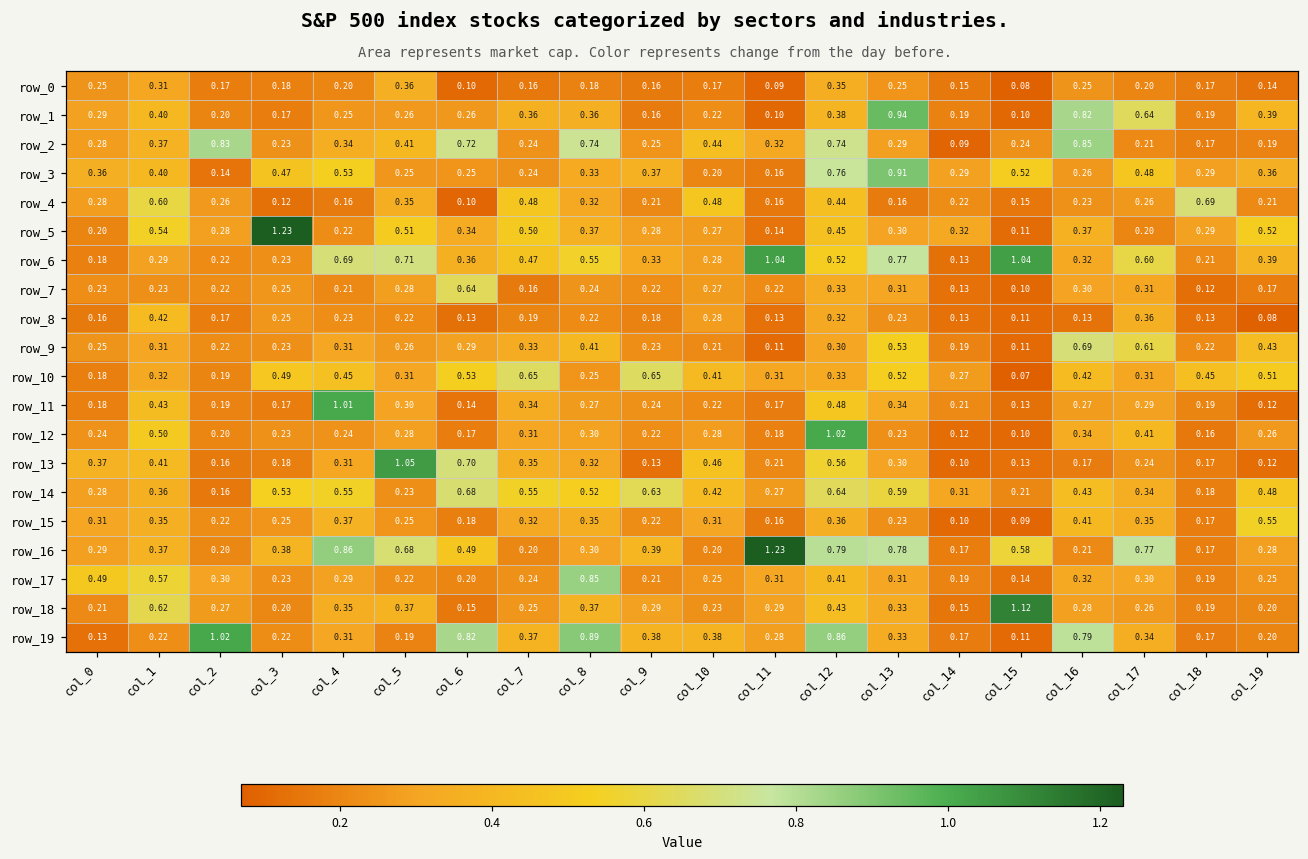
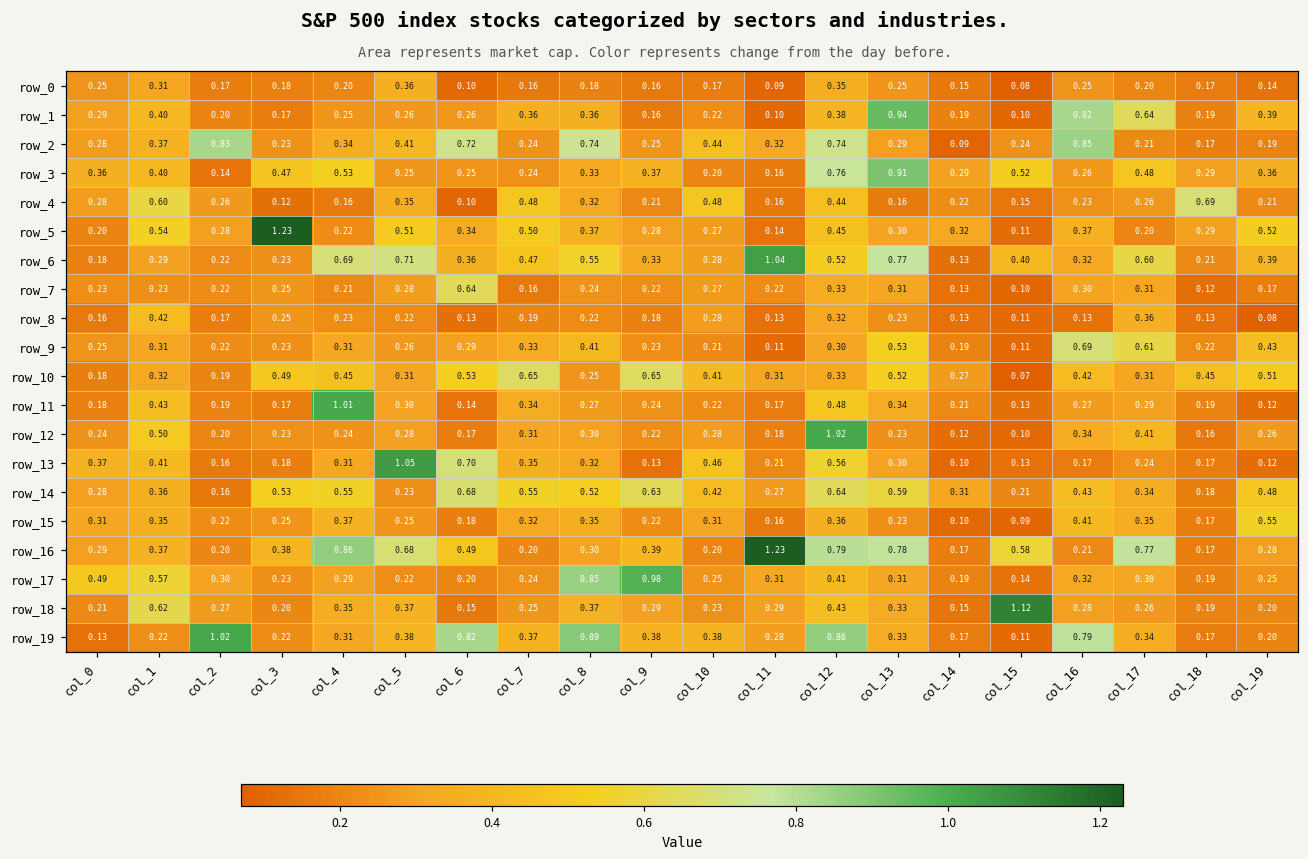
row_6, col_15: 1.04 -> 0.40
row_17, col_9: 0.21 -> 0.98
row_19, col_5: 0.19 -> 0.38
